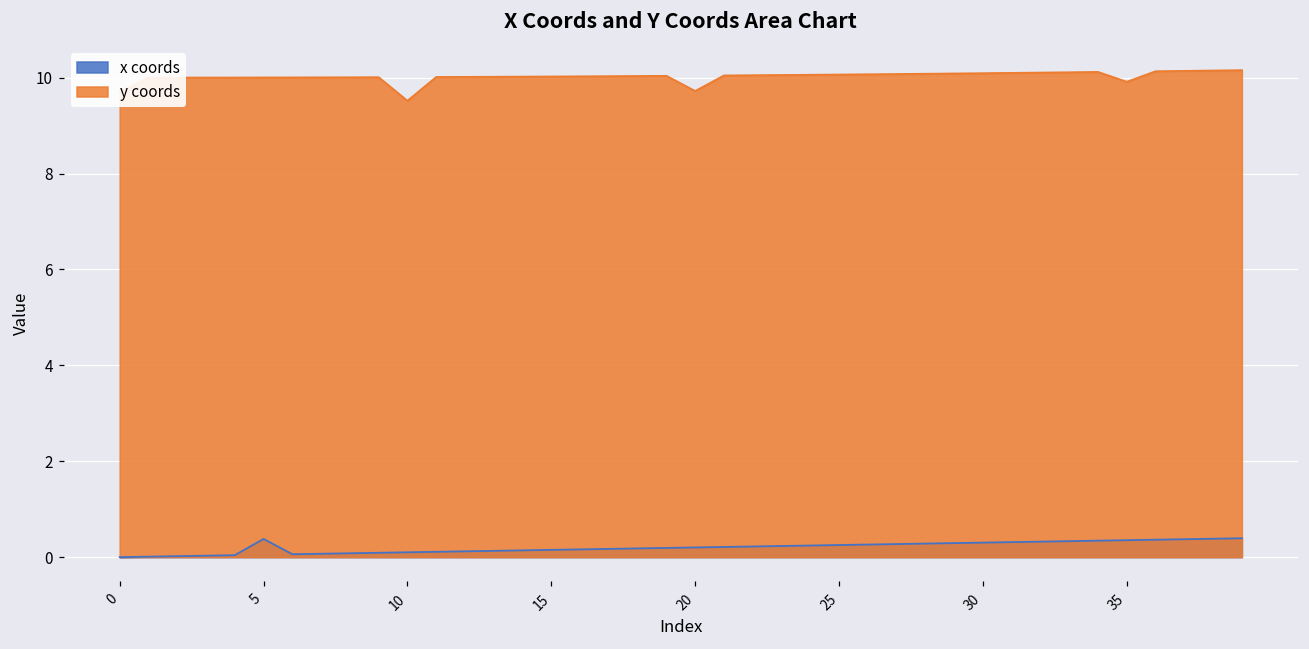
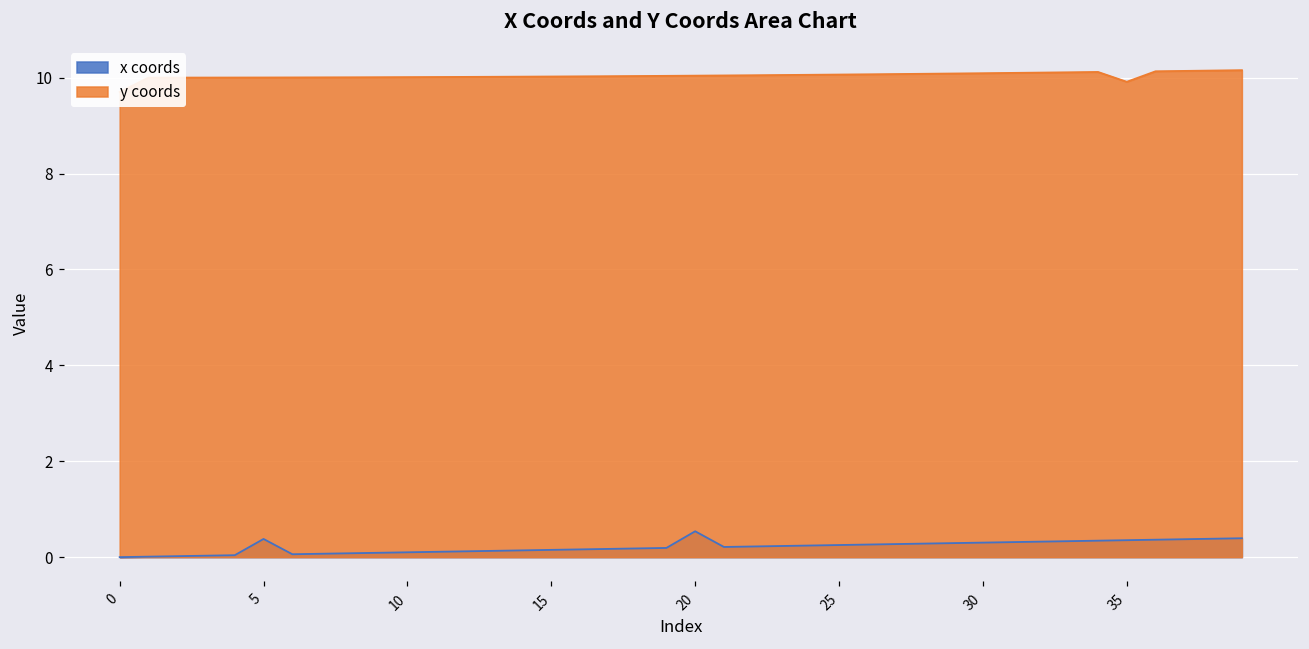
y coords, 10: 9.5 -> 10.0
x coords, 20: 0.2 -> 0.5
y coords, 20: 9.7 -> 10.0
